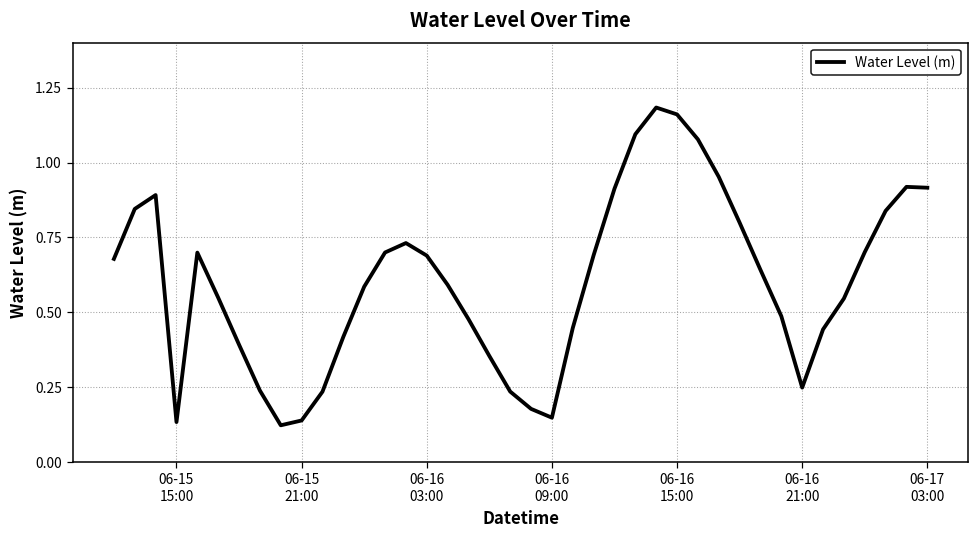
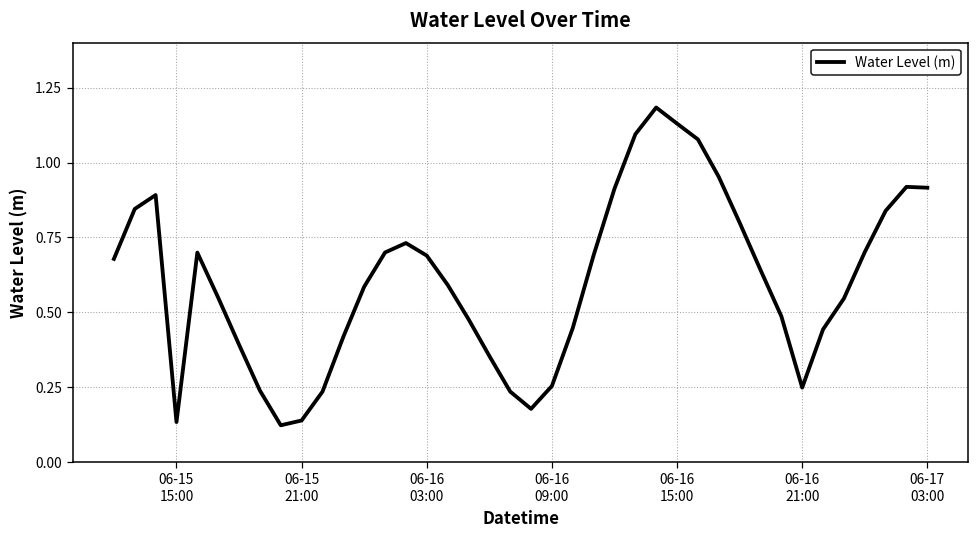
06-16 09:00: 0.15 -> 0.25
06-16 15:00: 1.16 -> 1.13
